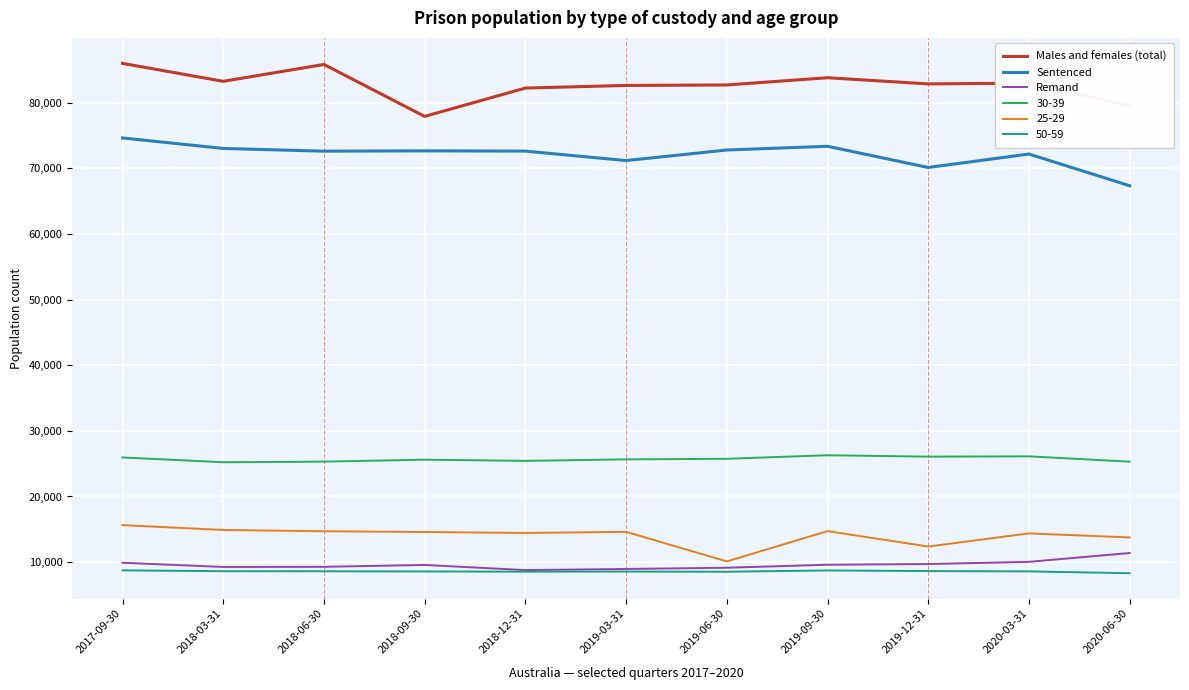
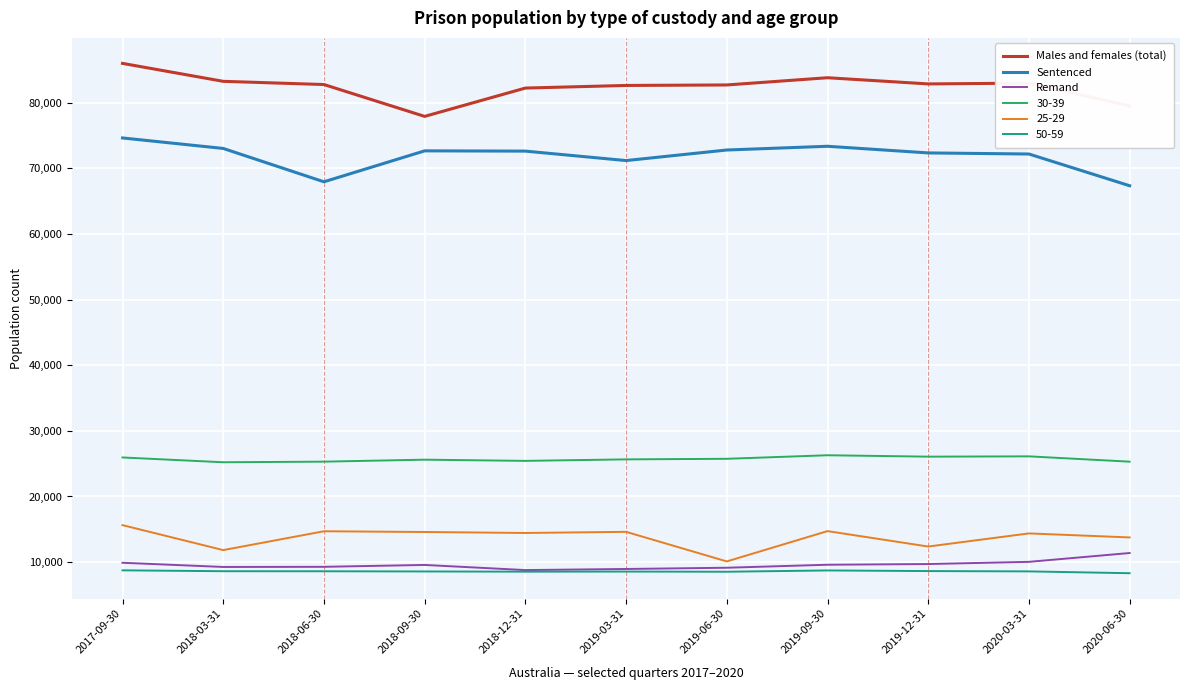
25-29, 2018-03-31: 15,000 -> 12,000
Males and females (total), 2018-06-30: 86,000 -> 83,000
Sentenced, 2018-06-30: 73,000 -> 68,000
Sentenced, 2019-12-31: 70,000 -> 72,000
